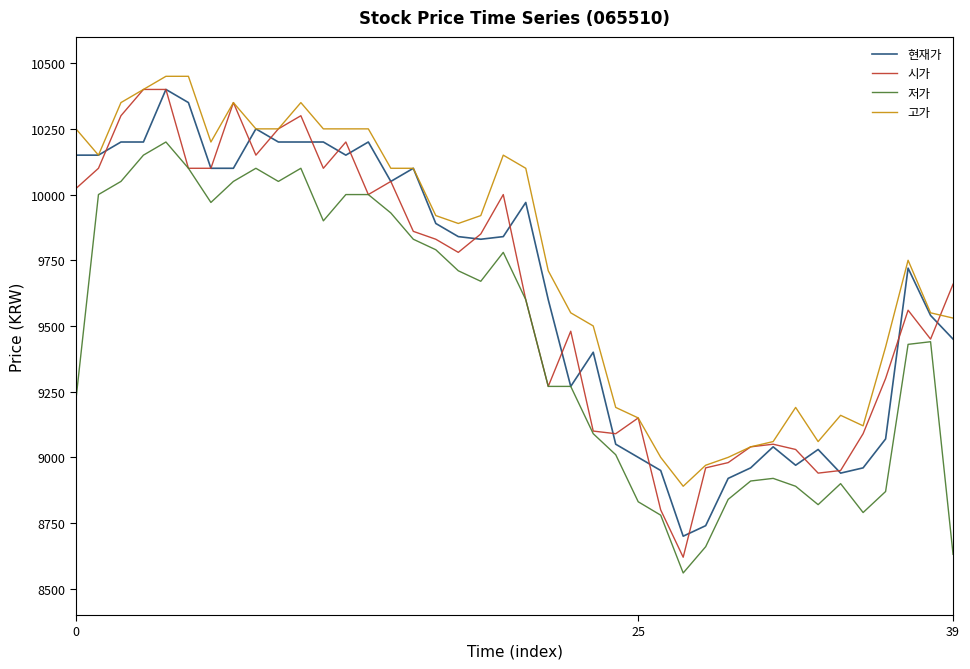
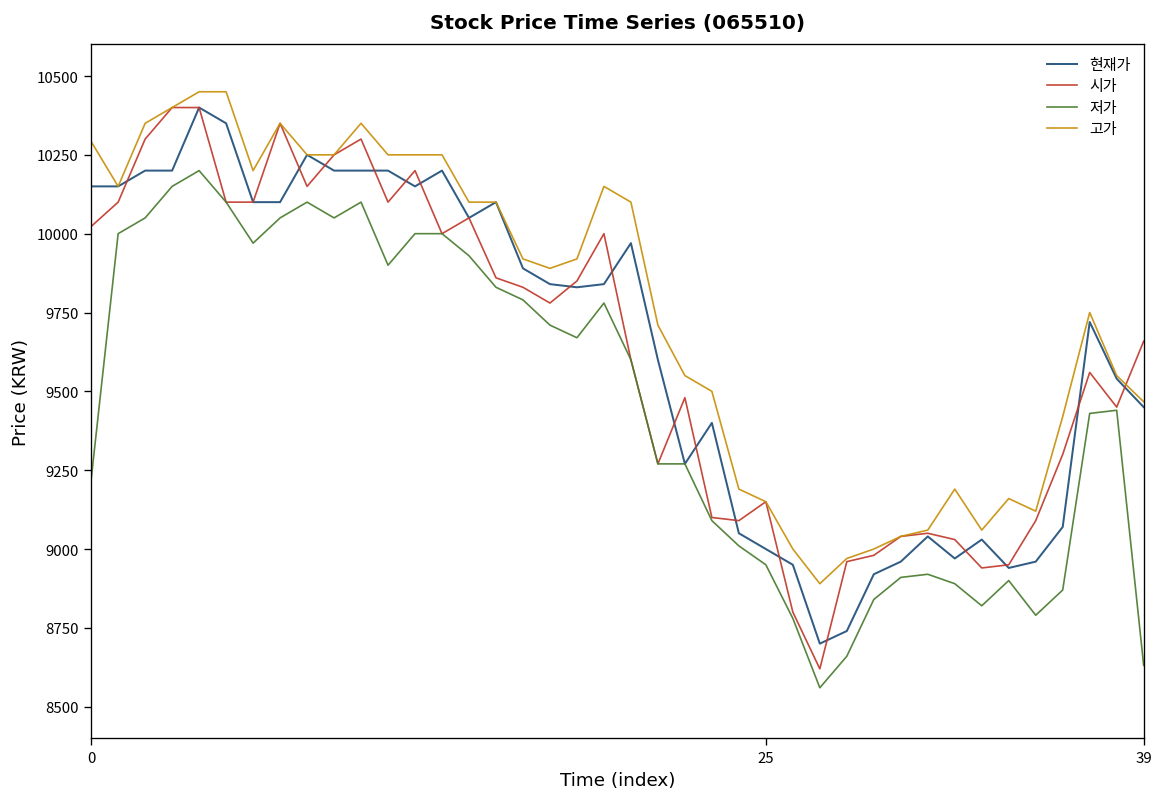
고가, 0: 10250 -> 10290
저가, 25: 8830 -> 8950
고가, 39: 9530 -> 9470
